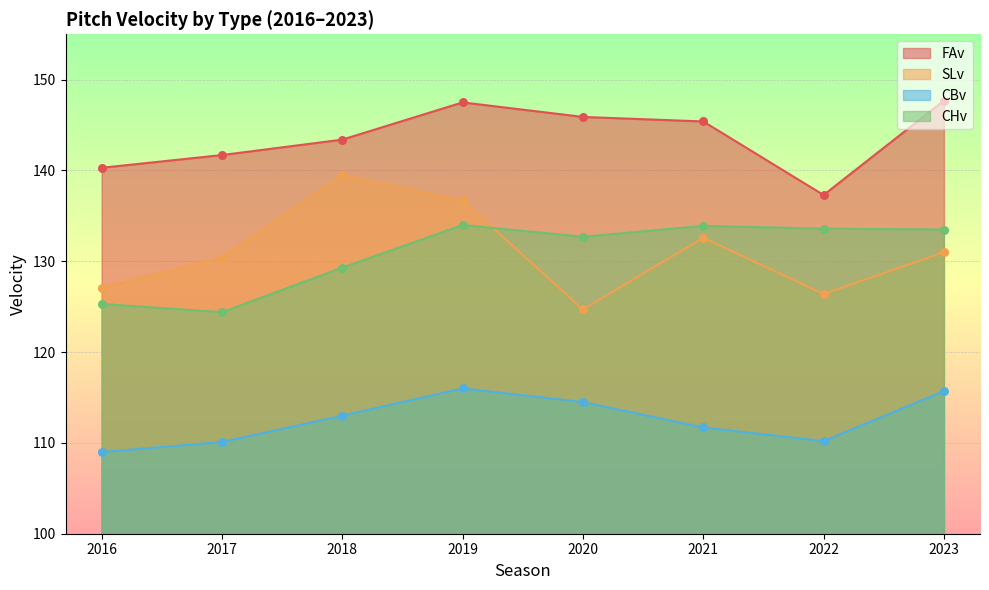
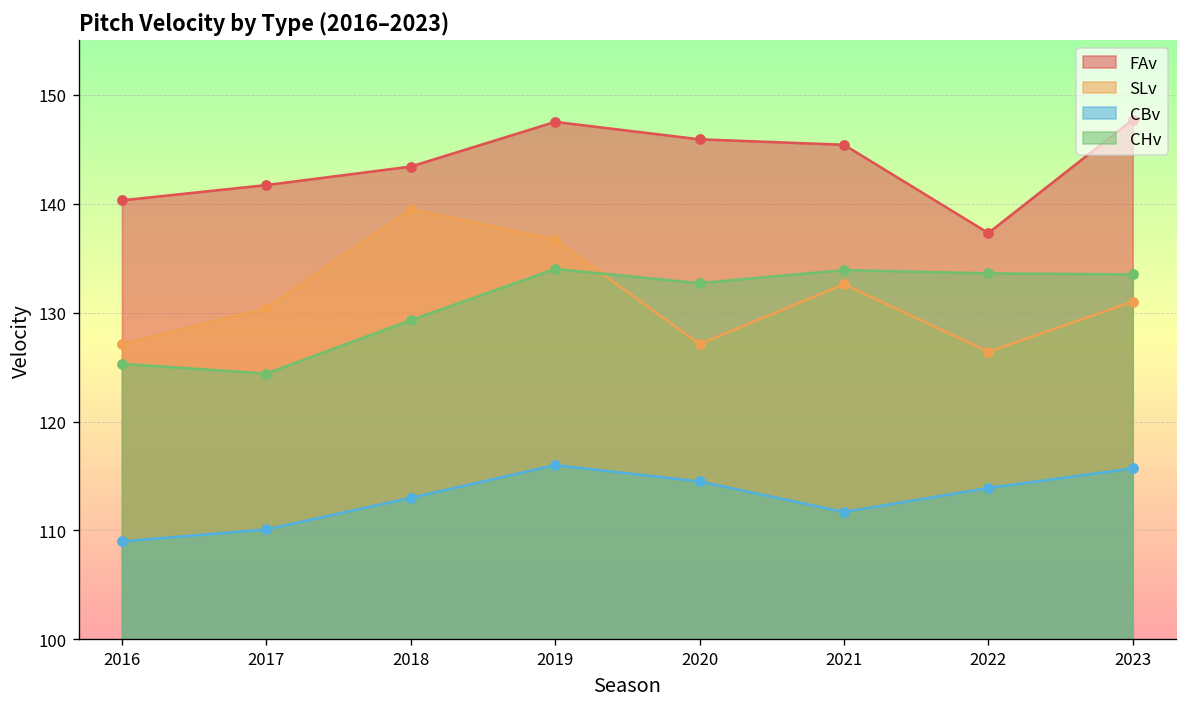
SLv, 2020: 125 -> 127
CBv, 2022: 110 -> 114
